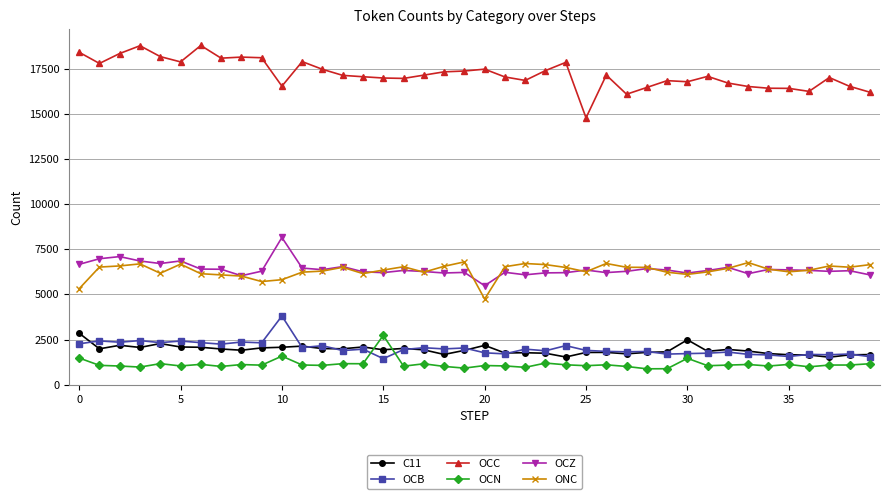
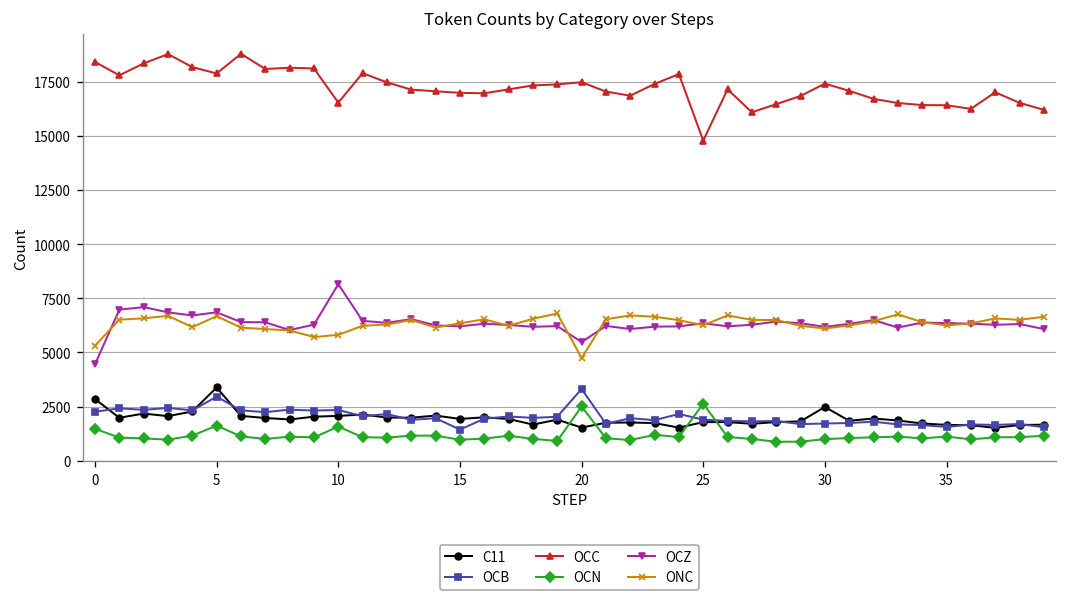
OCZ, 0: 6700 -> 4500
C11, 5: 2100 -> 3400
OCB, 5: 2400 -> 3000
OCN, 5: 1000 -> 1600
OCB, 10: 3800 -> 2300
OCN, 15: 2700 -> 1000
C11, 20: 2200 -> 1500
OCB, 20: 1800 -> 3300
OCN, 20: 1100 -> 2500
OCN, 25: 1000 -> 2600
OCC, 30: 16800 -> 17400
OCN, 30: 1500 -> 1000
